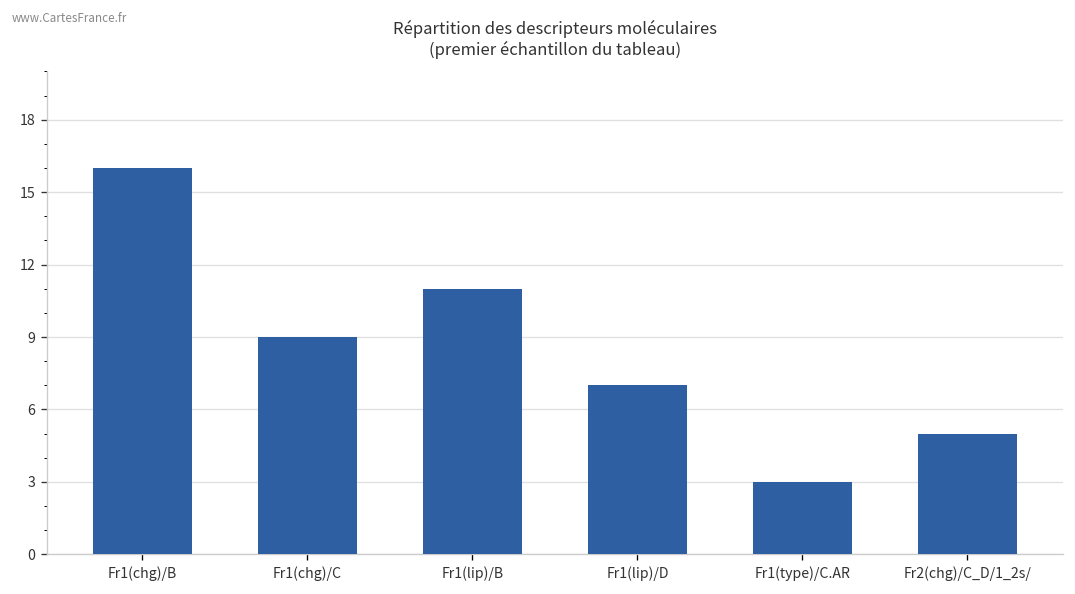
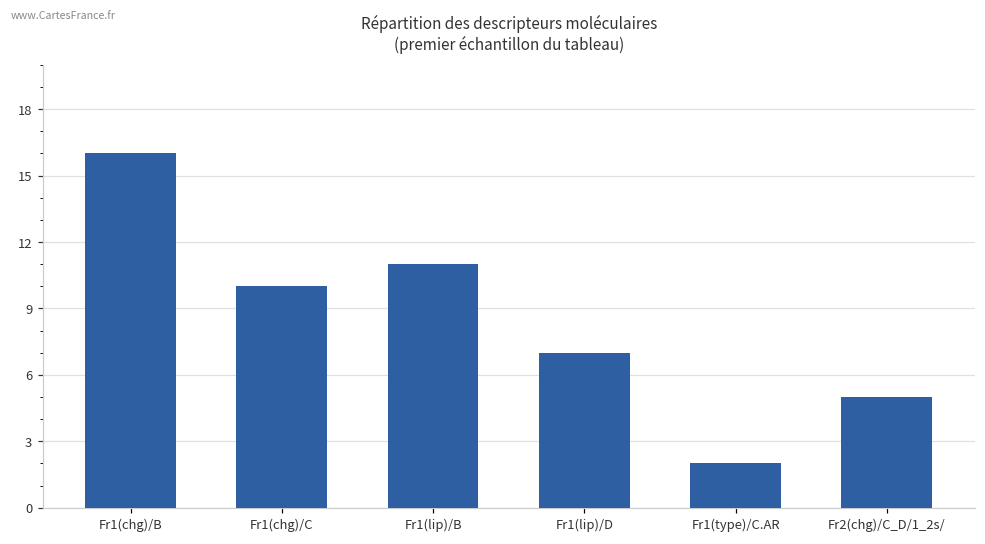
Fr1(chg)/C: 9 -> 10
Fr1(type)/C.AR: 3 -> 2
